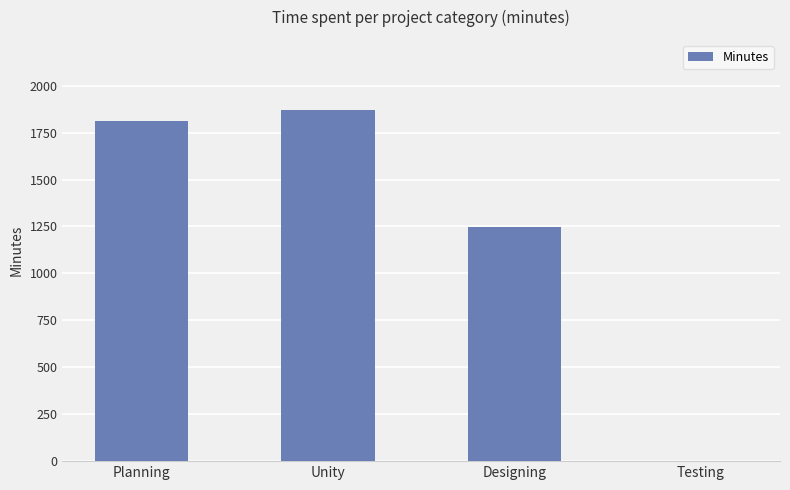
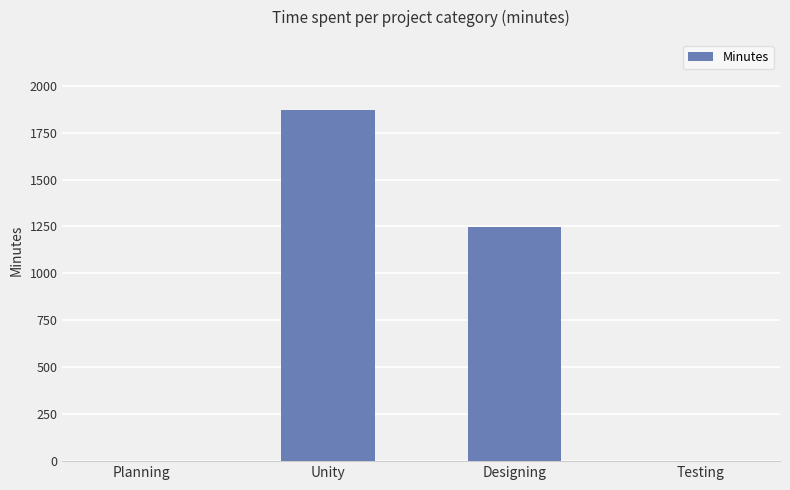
Planning: 1810 -> 0
